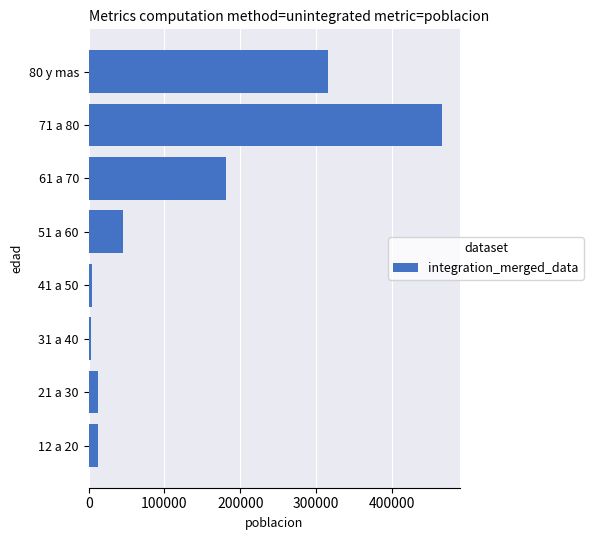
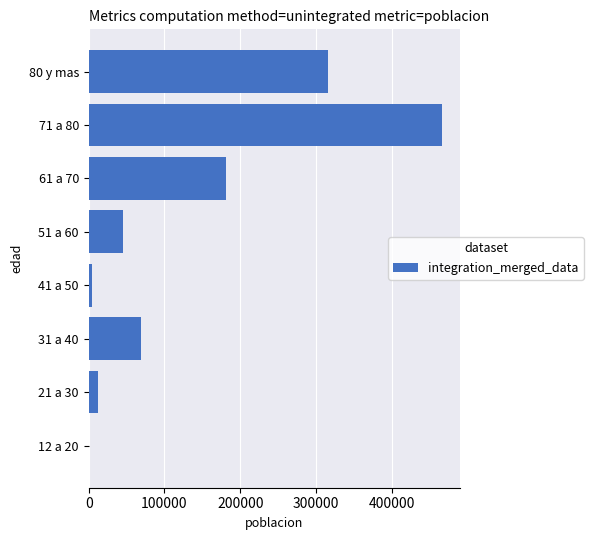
31 a 40: 0 -> 70000
12 a 20: 10000 -> 0
